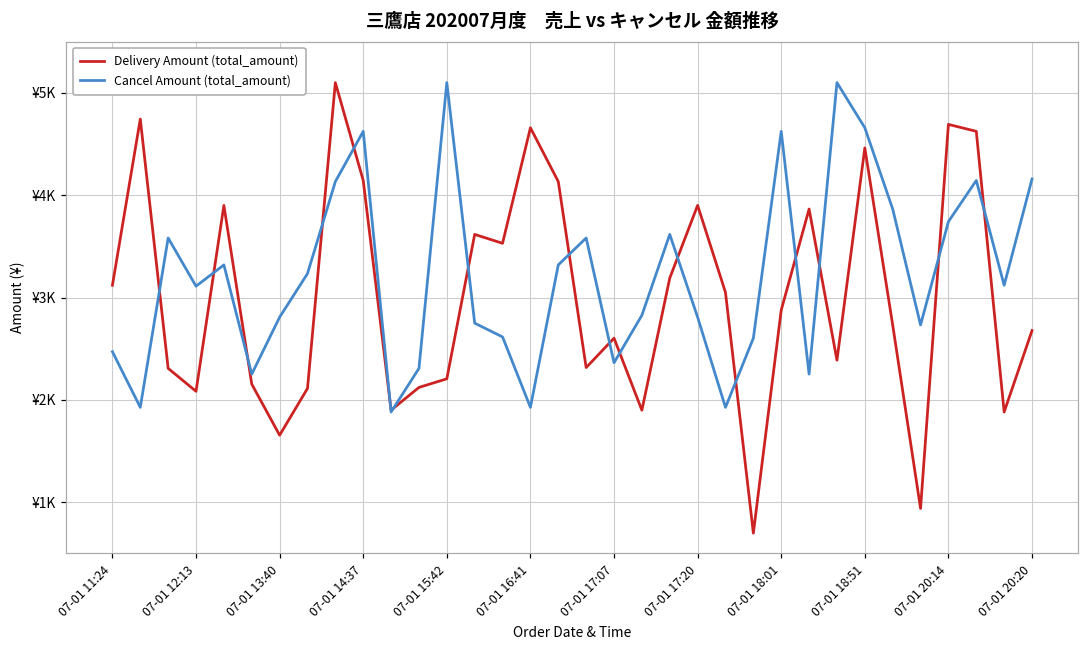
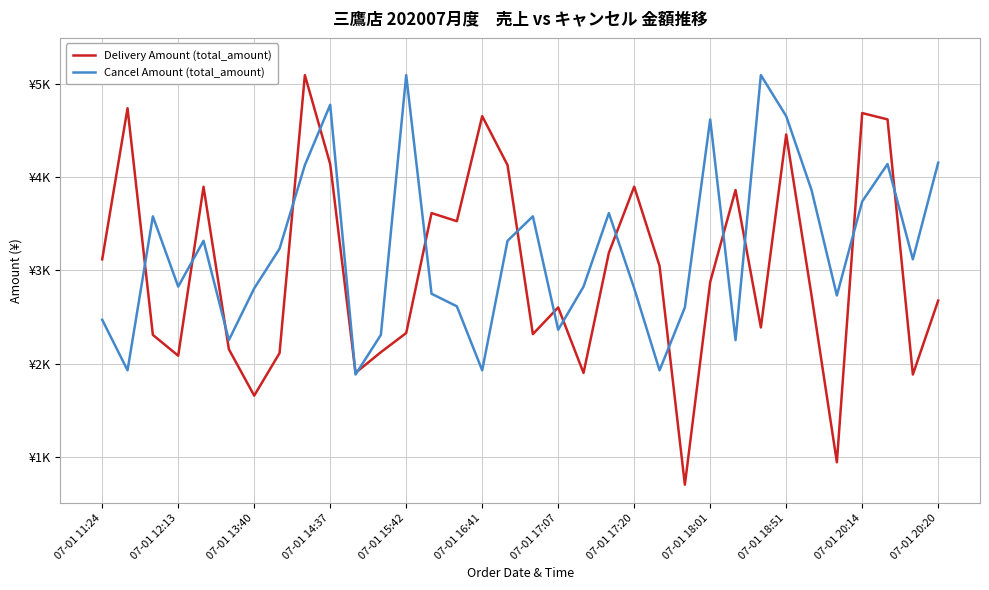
Cancel Amount (total_amount), 07-01 12:13: ¥3100 -> ¥2800
Cancel Amount (total_amount), 07-01 14:37: ¥4600 -> ¥4800
Delivery Amount (total_amount), 07-01 15:42: ¥2200 -> ¥2300
